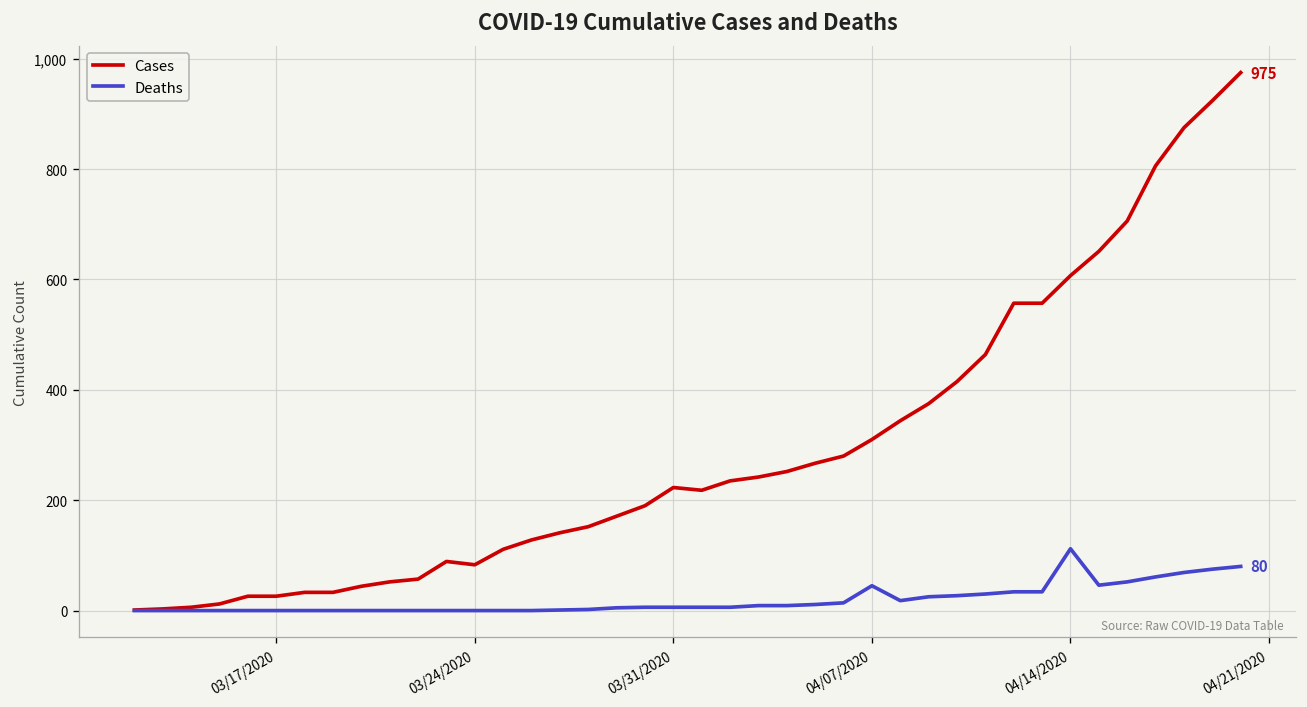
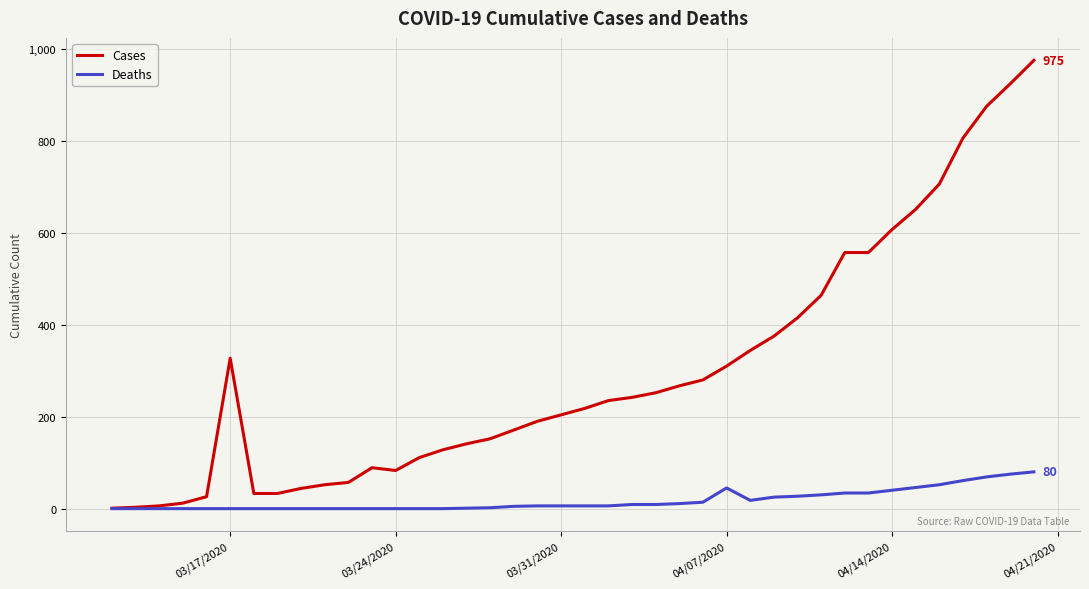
Cases, 03/17/2020: 30 -> 330
Cases, 03/31/2020: 220 -> 200
Deaths, 04/14/2020: 110 -> 40
